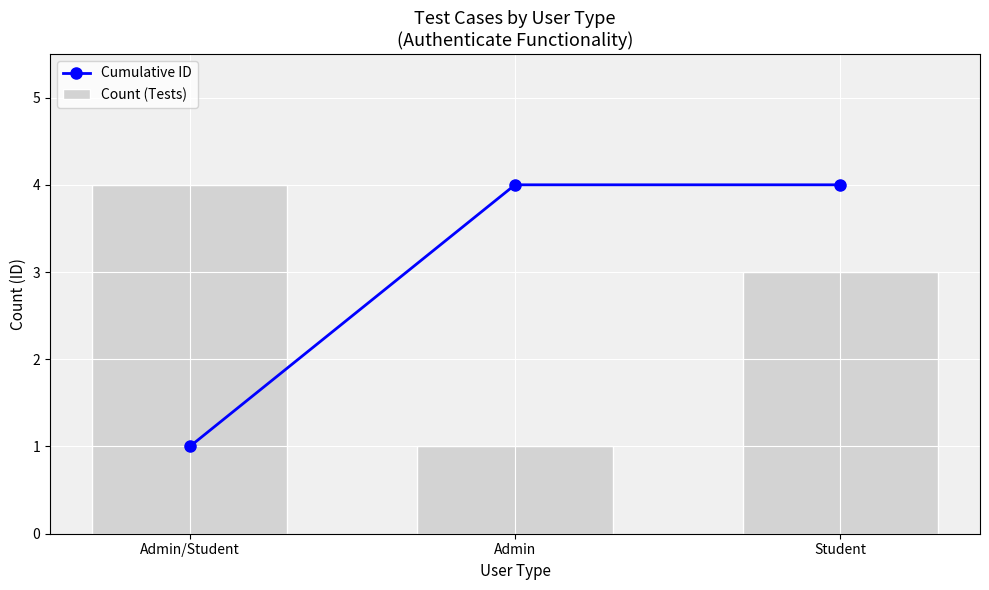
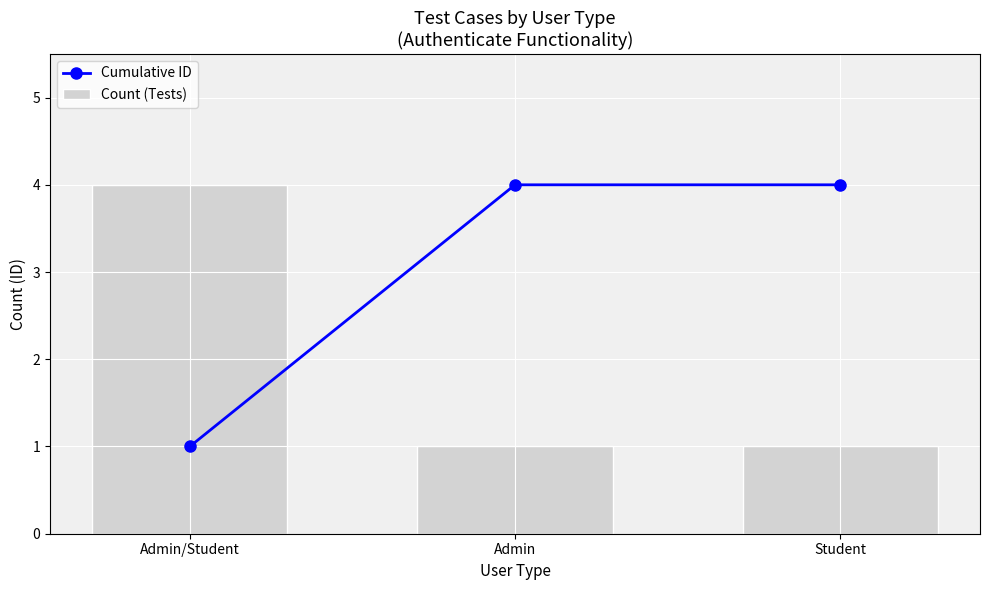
Count (Tests), Student: 3 -> 1
